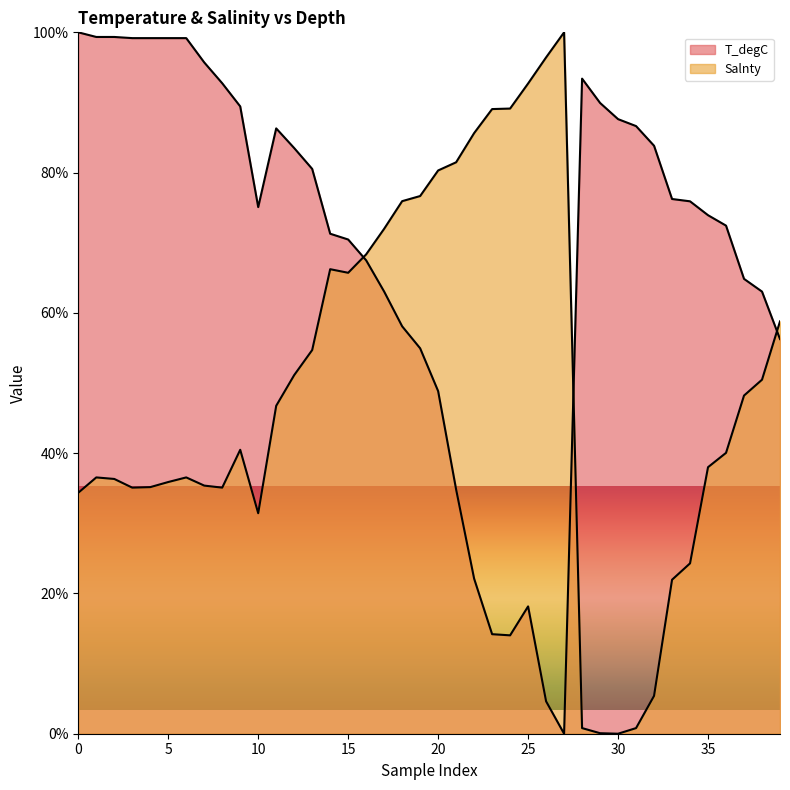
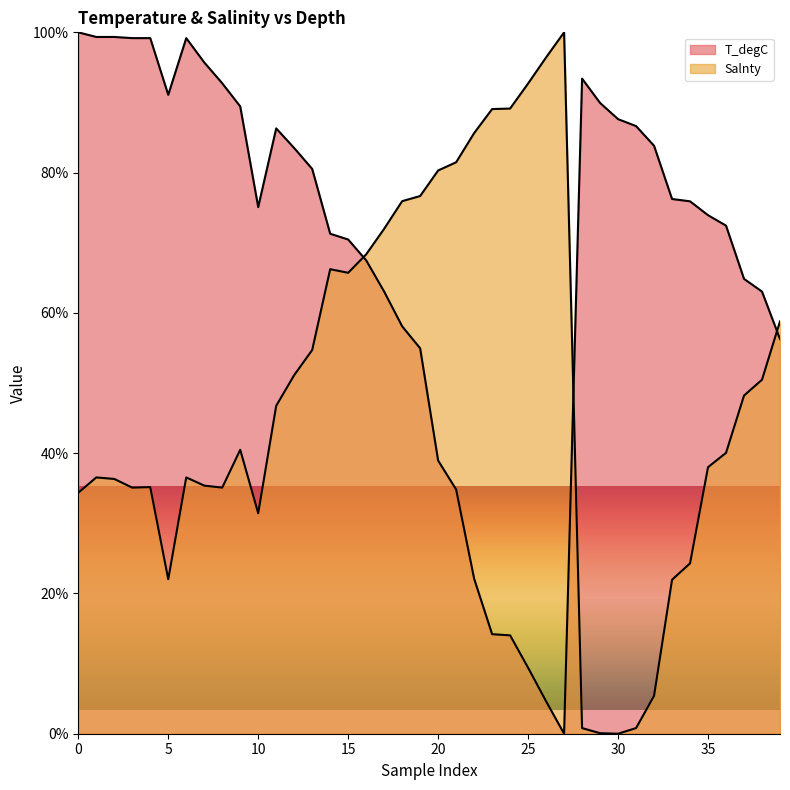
T_degC, 5: 99% -> 91%
Salnty, 5: 36% -> 22%
T_degC, 20: 49% -> 39%
T_degC, 25: 18% -> 9%
